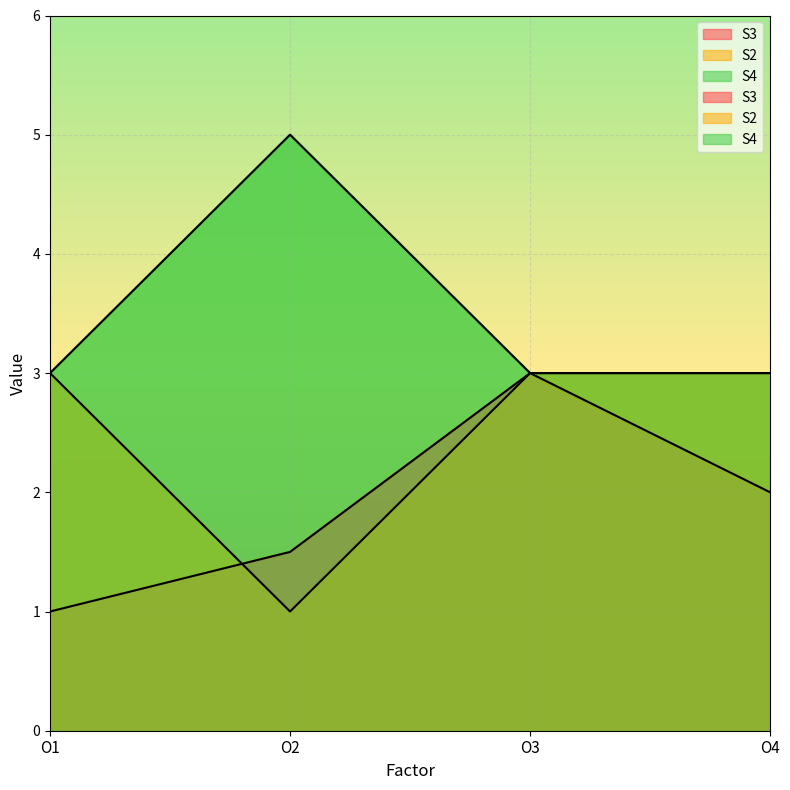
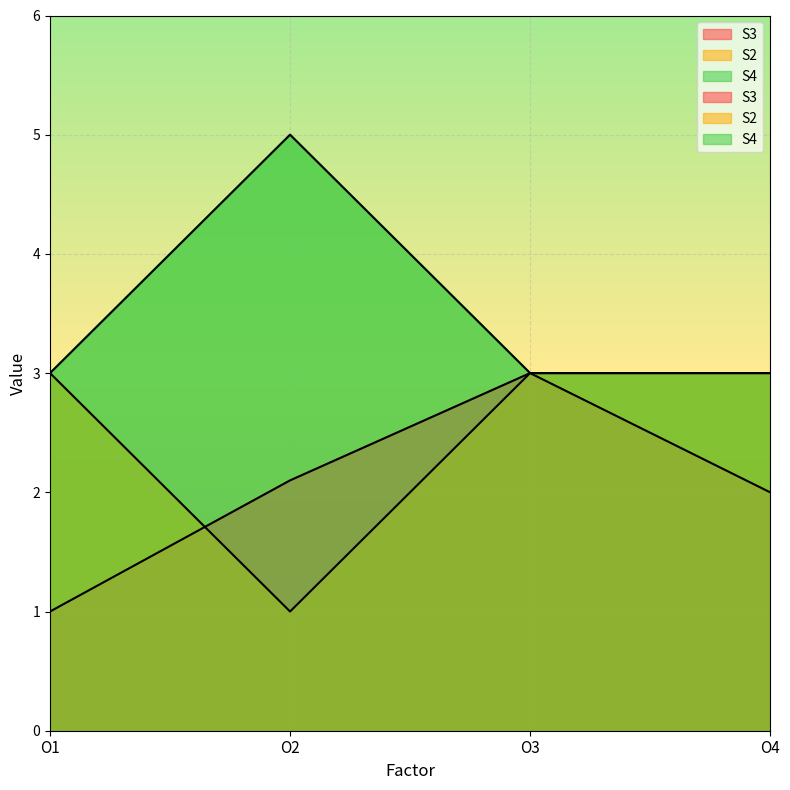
S3, O2: 1.5 -> 2.1
